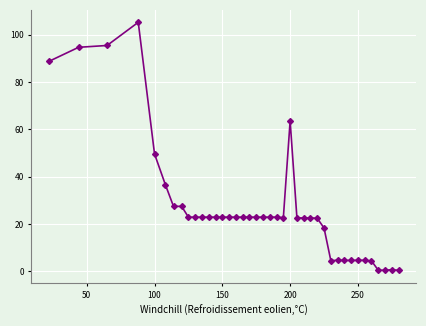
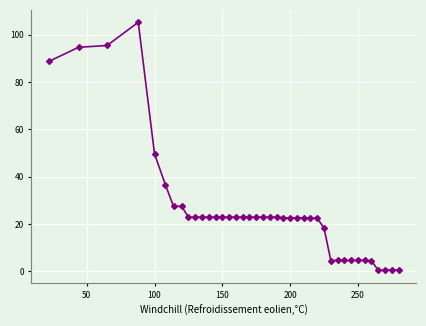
200: 64 -> 22
